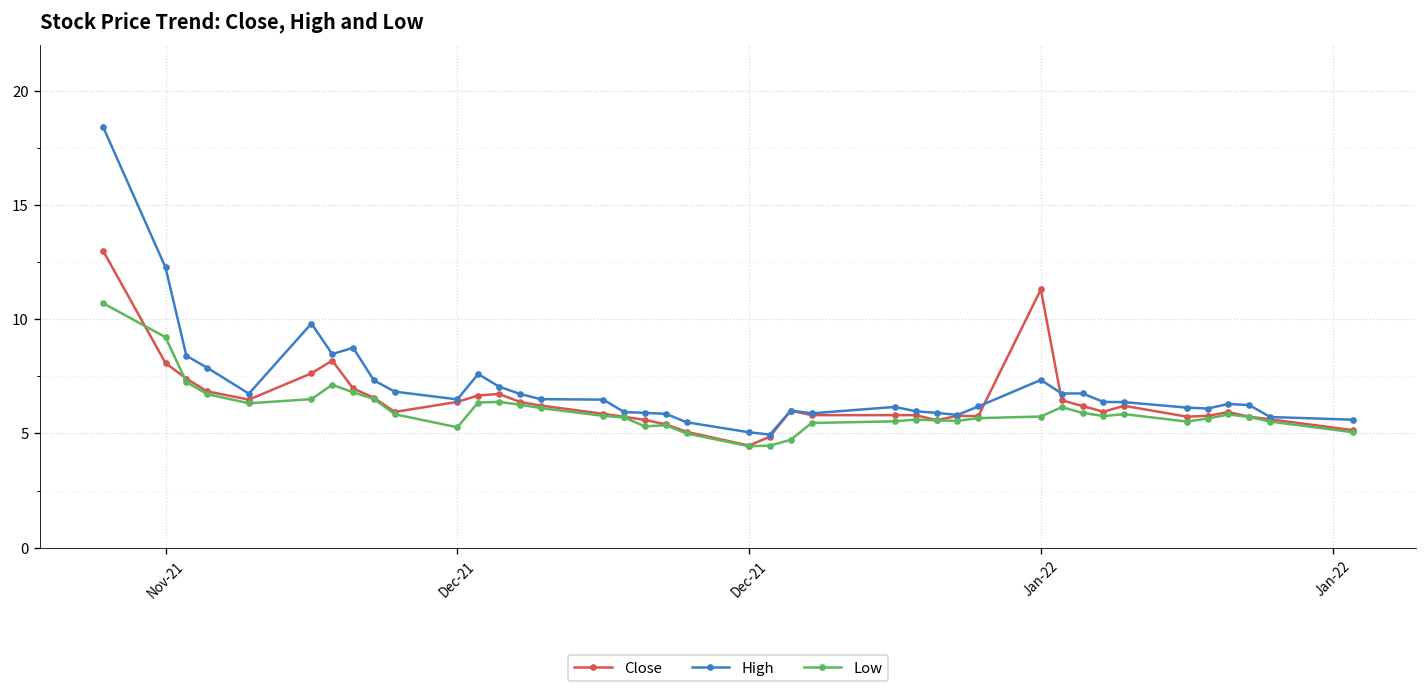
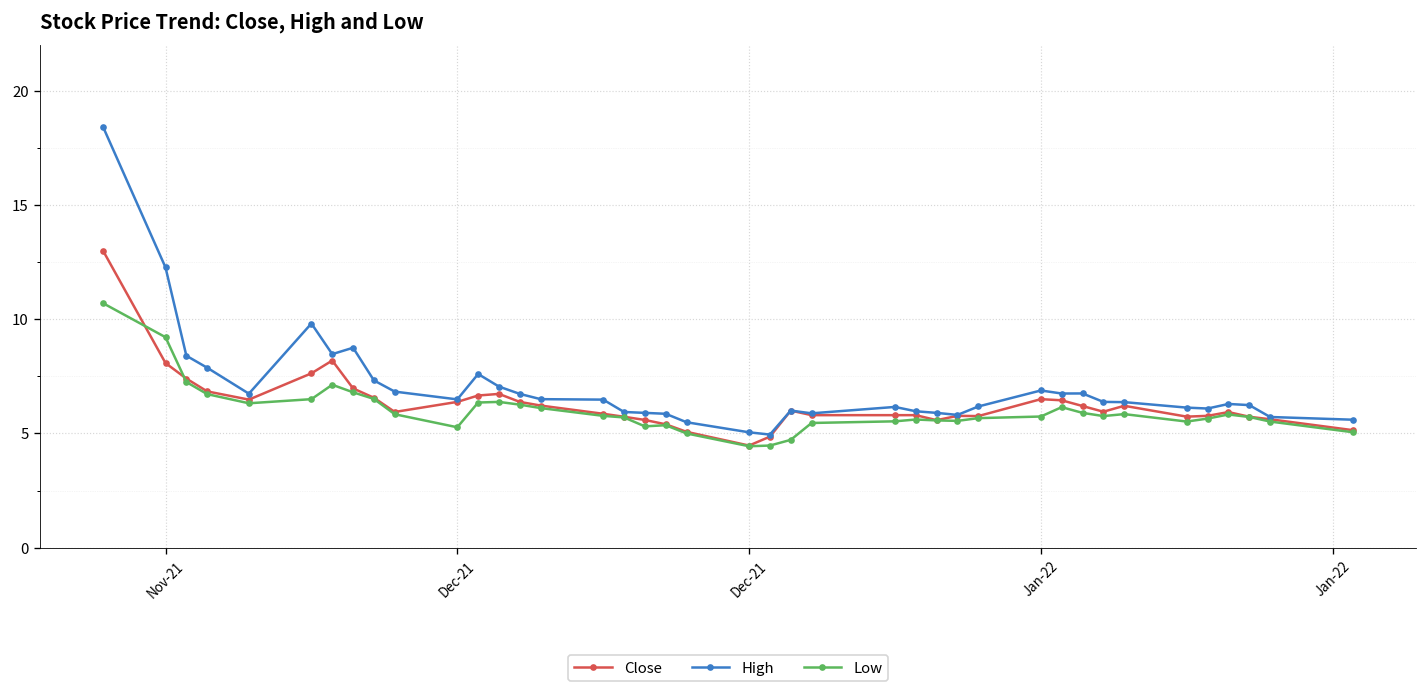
Close, Jan-22: 11.3 -> 6.5
High, Jan-22: 7.3 -> 6.9
